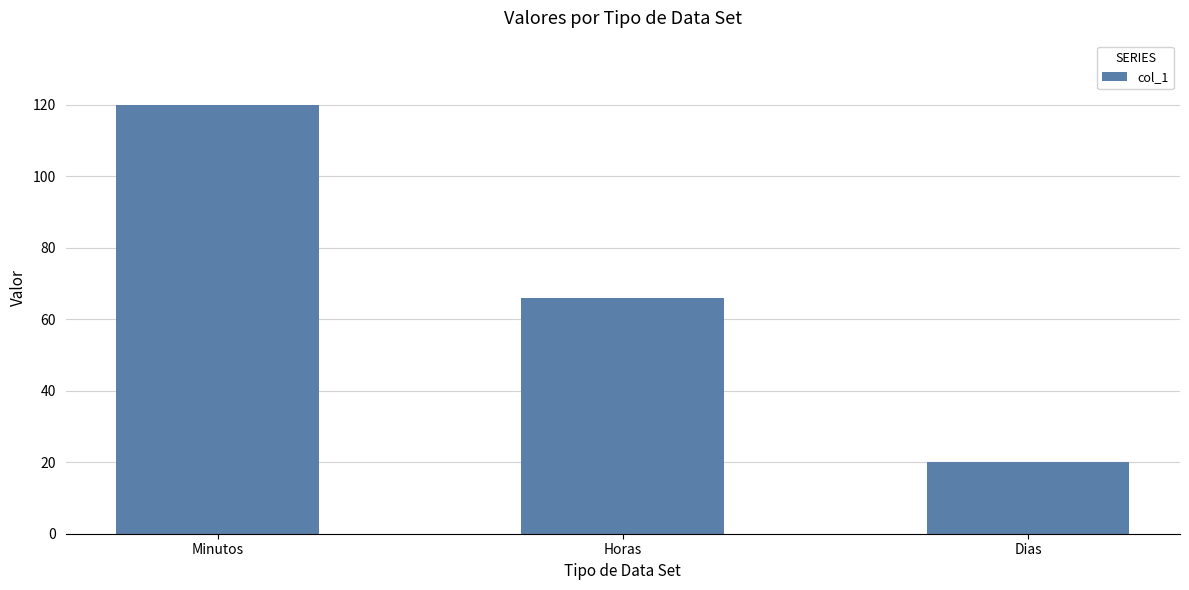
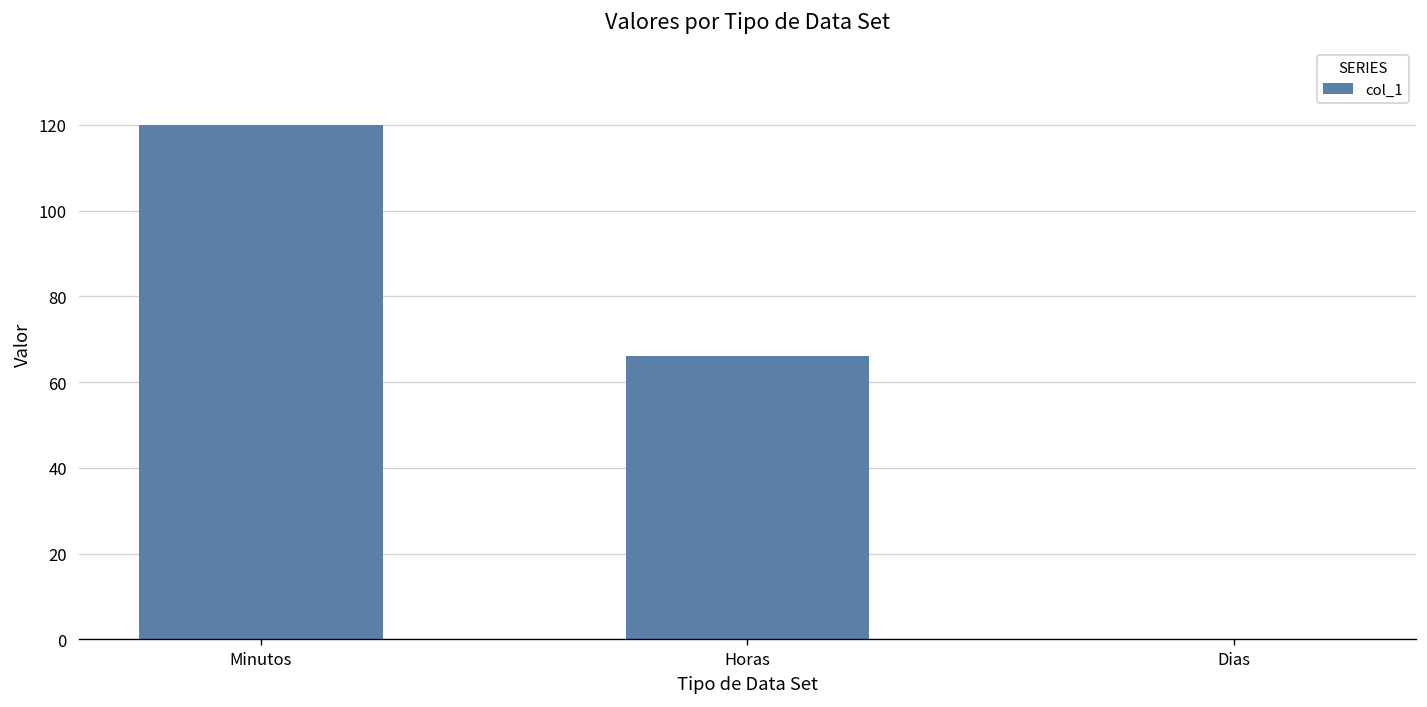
Dias: 20 -> 0
